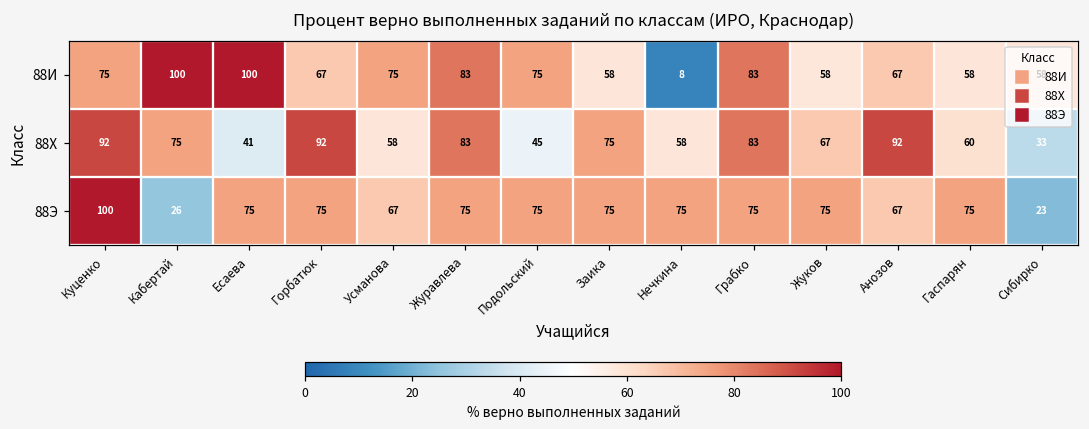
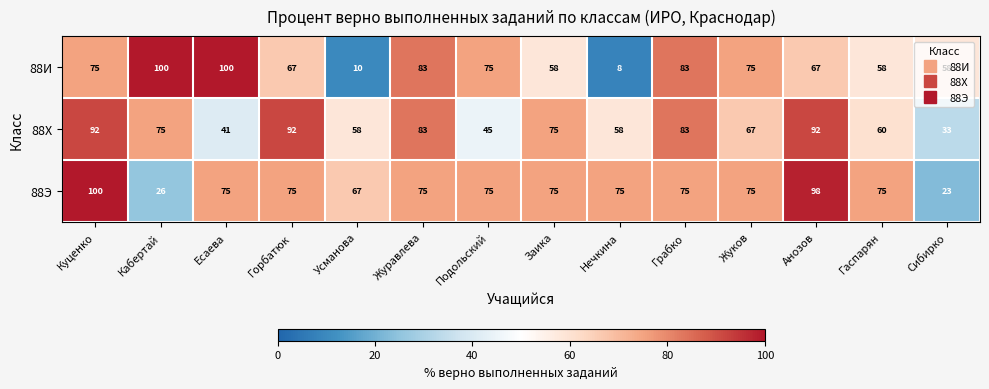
88И, Усманова: 75 -> 10
88И, Жуков: 58 -> 75
88Э, Анозов: 67 -> 98
